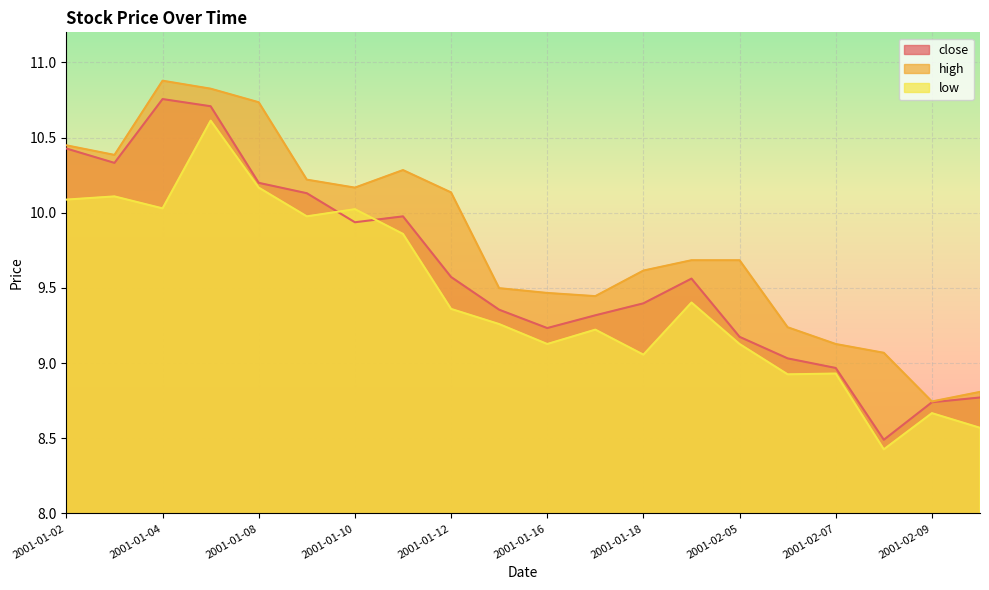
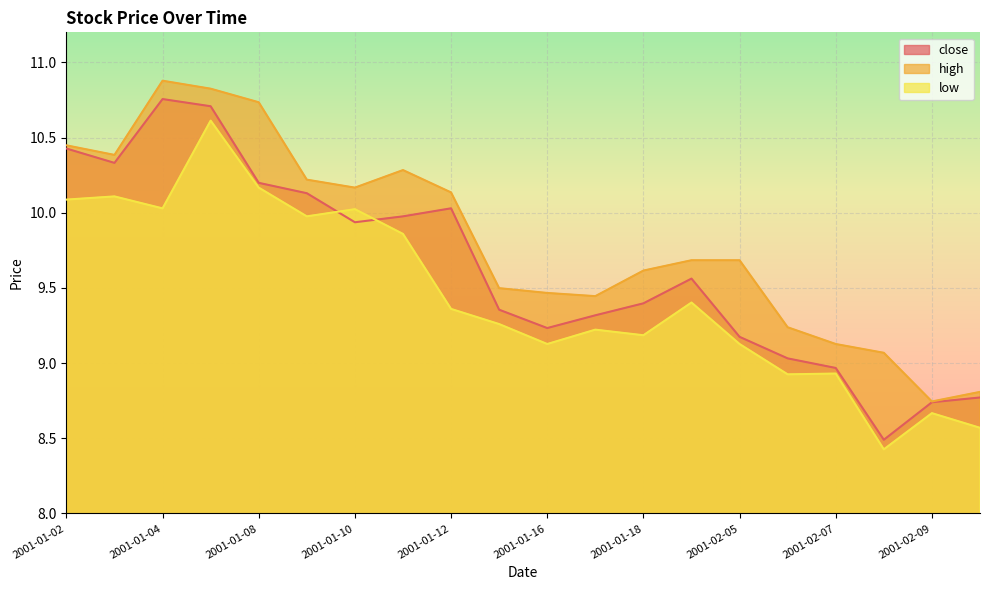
close, 2001-01-12: 9.57 -> 10.03
low, 2001-01-18: 9.06 -> 9.19
